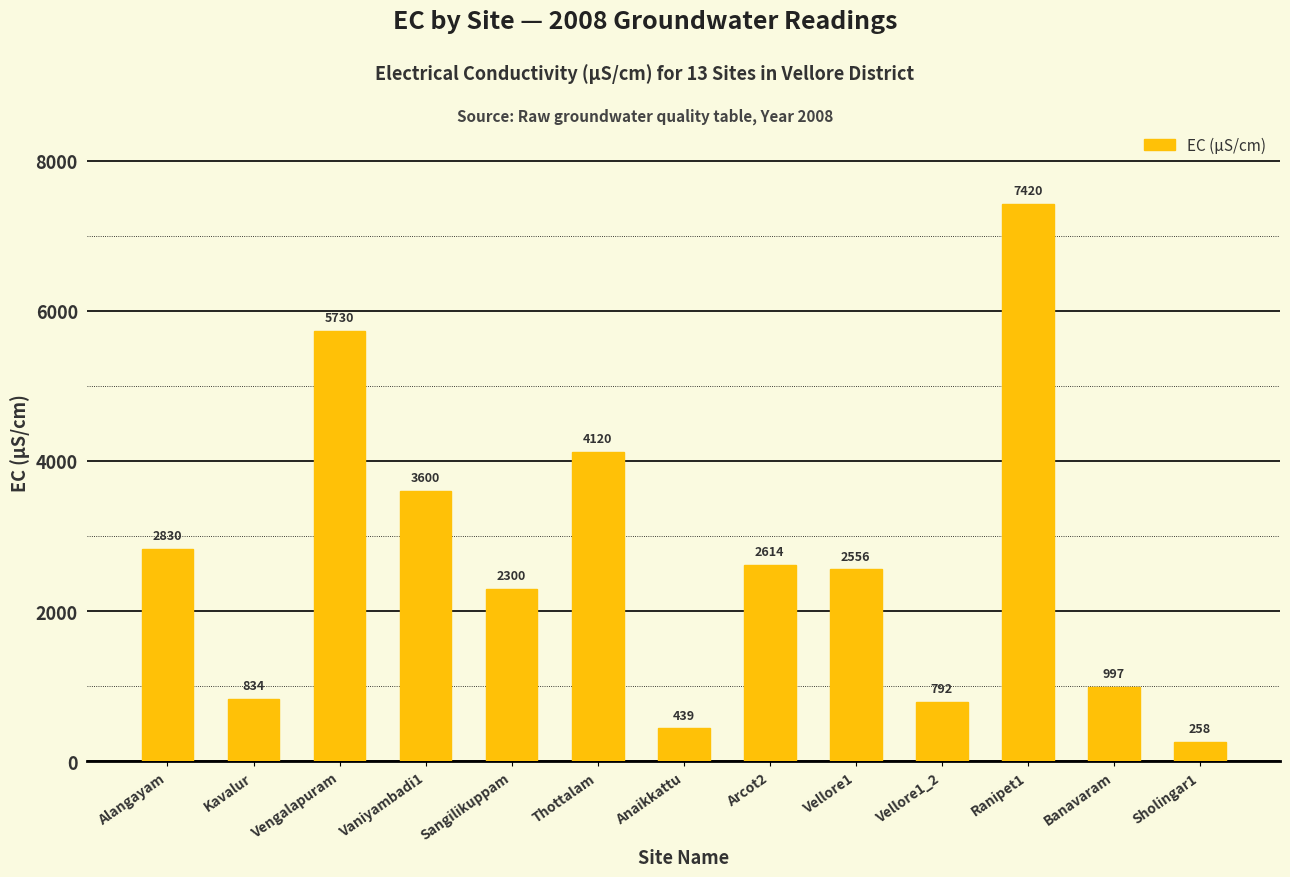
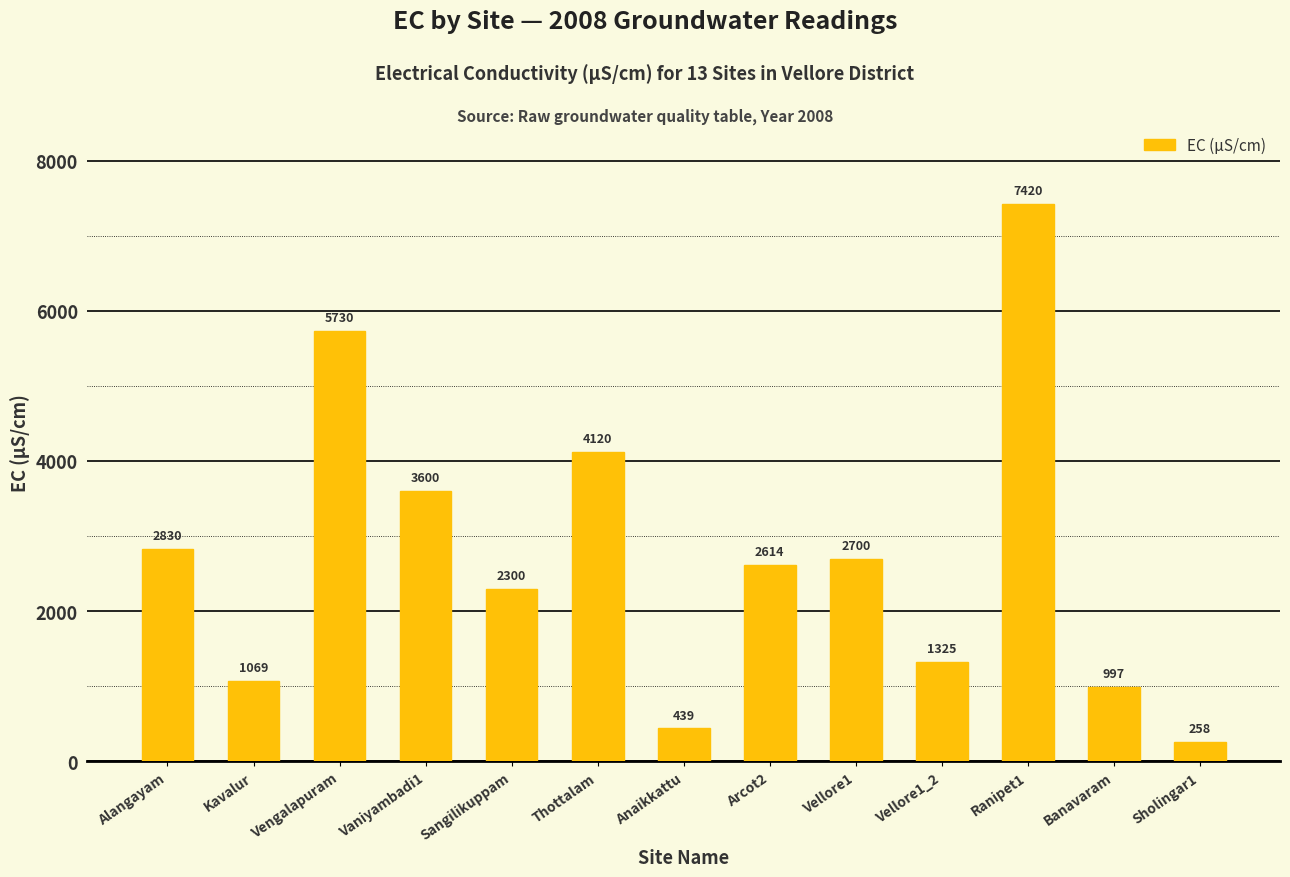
Kavalur: 834 -> 1069
Vellore1: 2556 -> 2700
Vellore1_2: 792 -> 1325
